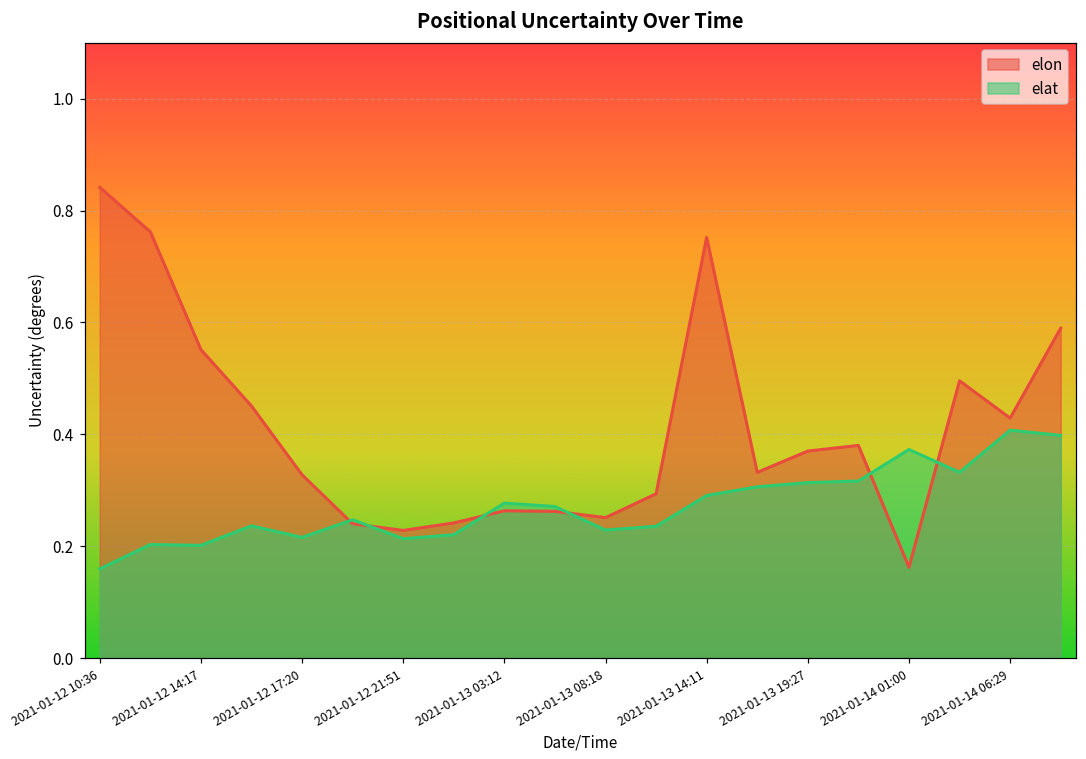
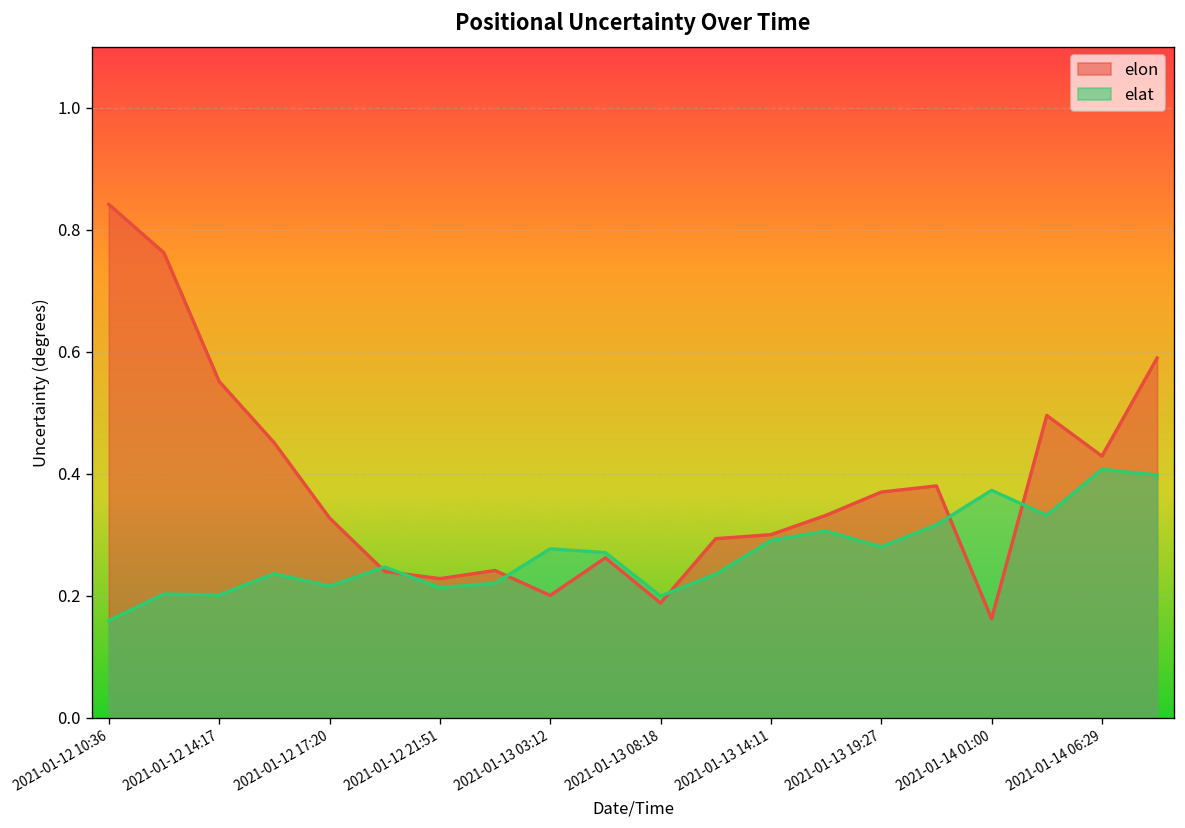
elon, 2021-01-13 03:12: 0.26 -> 0.20
elon, 2021-01-13 08:18: 0.25 -> 0.19
elat, 2021-01-13 08:18: 0.23 -> 0.20
elon, 2021-01-13 14:11: 0.75 -> 0.30
elat, 2021-01-13 19:27: 0.31 -> 0.28
